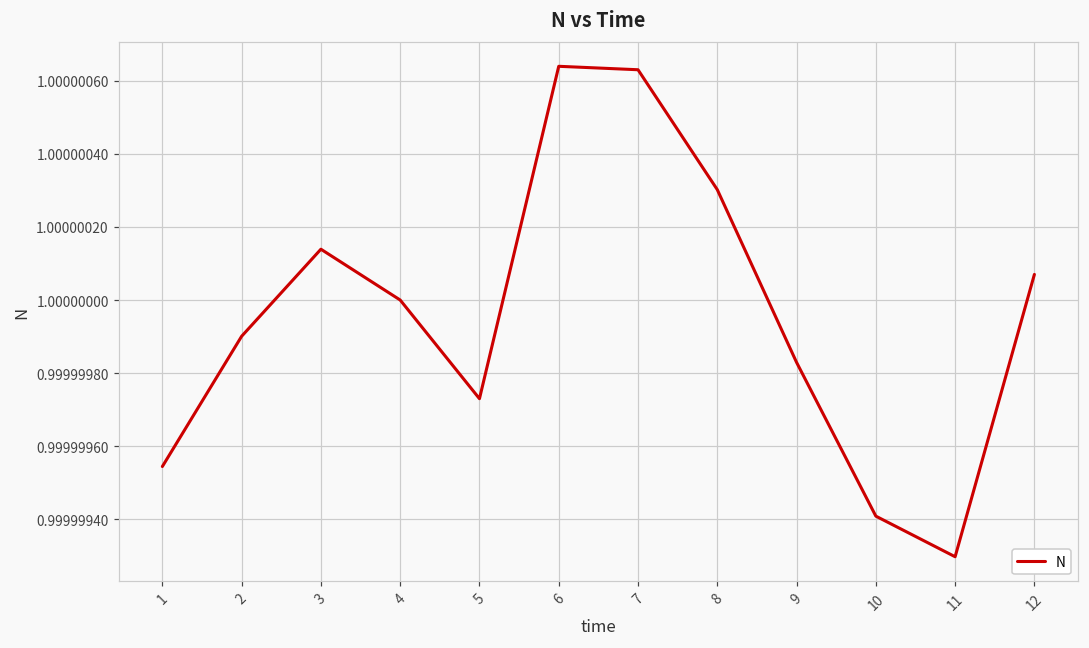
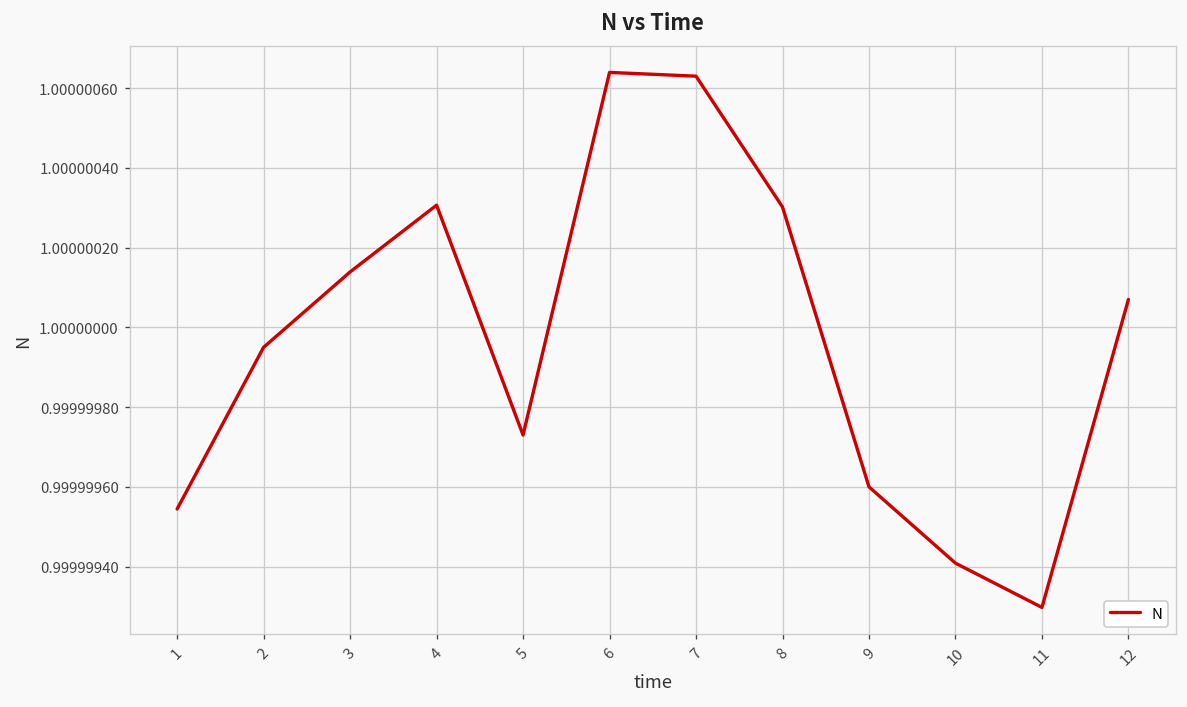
2: 0.99999990 -> 0.99999995
4: 1.00000000 -> 1.00000031
9: 0.99999983 -> 0.99999960
